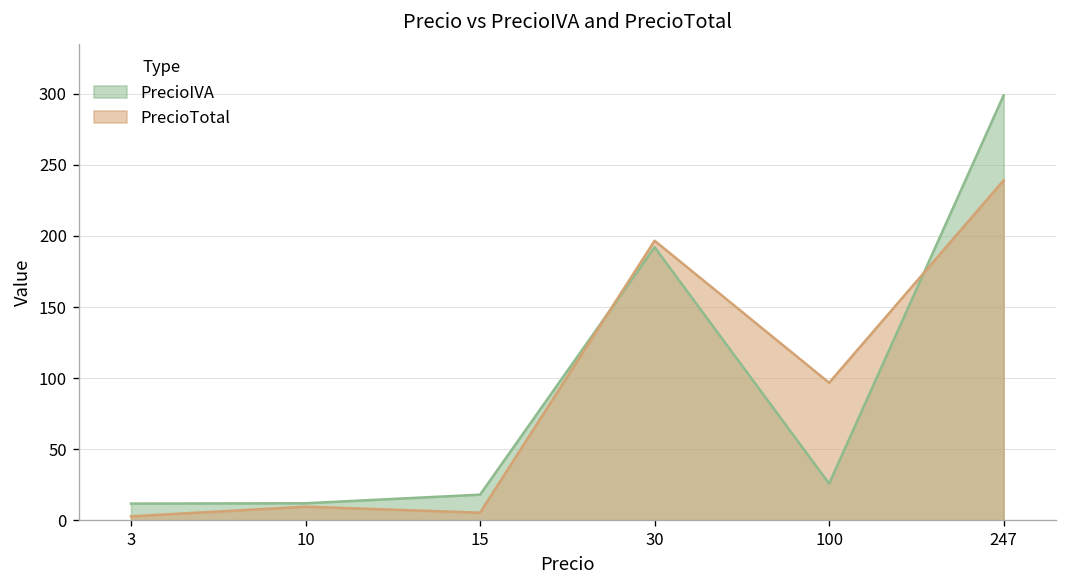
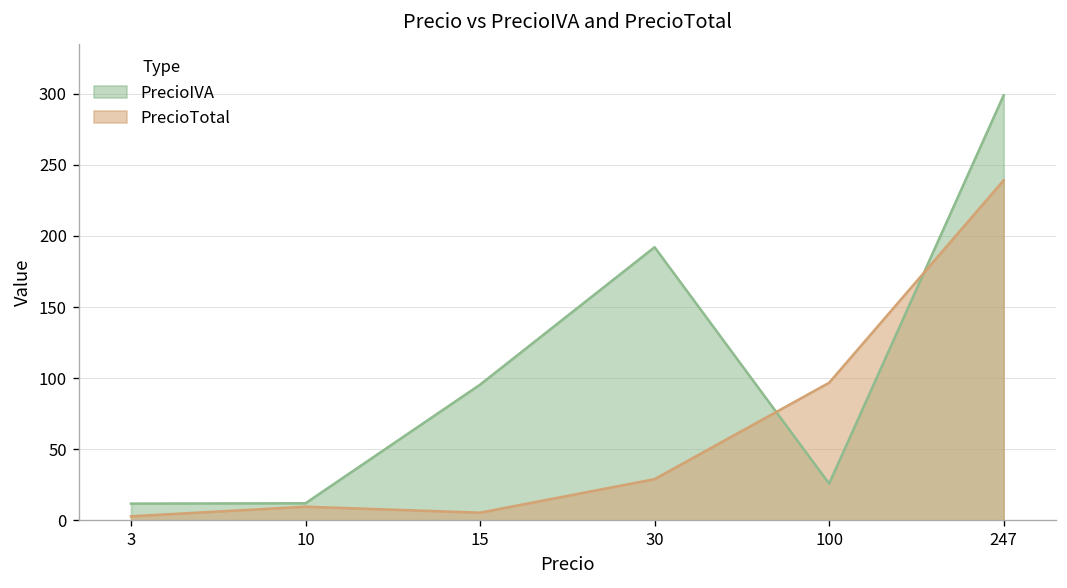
PrecioIVA, 15: 18 -> 95
PrecioTotal, 30: 197 -> 29
